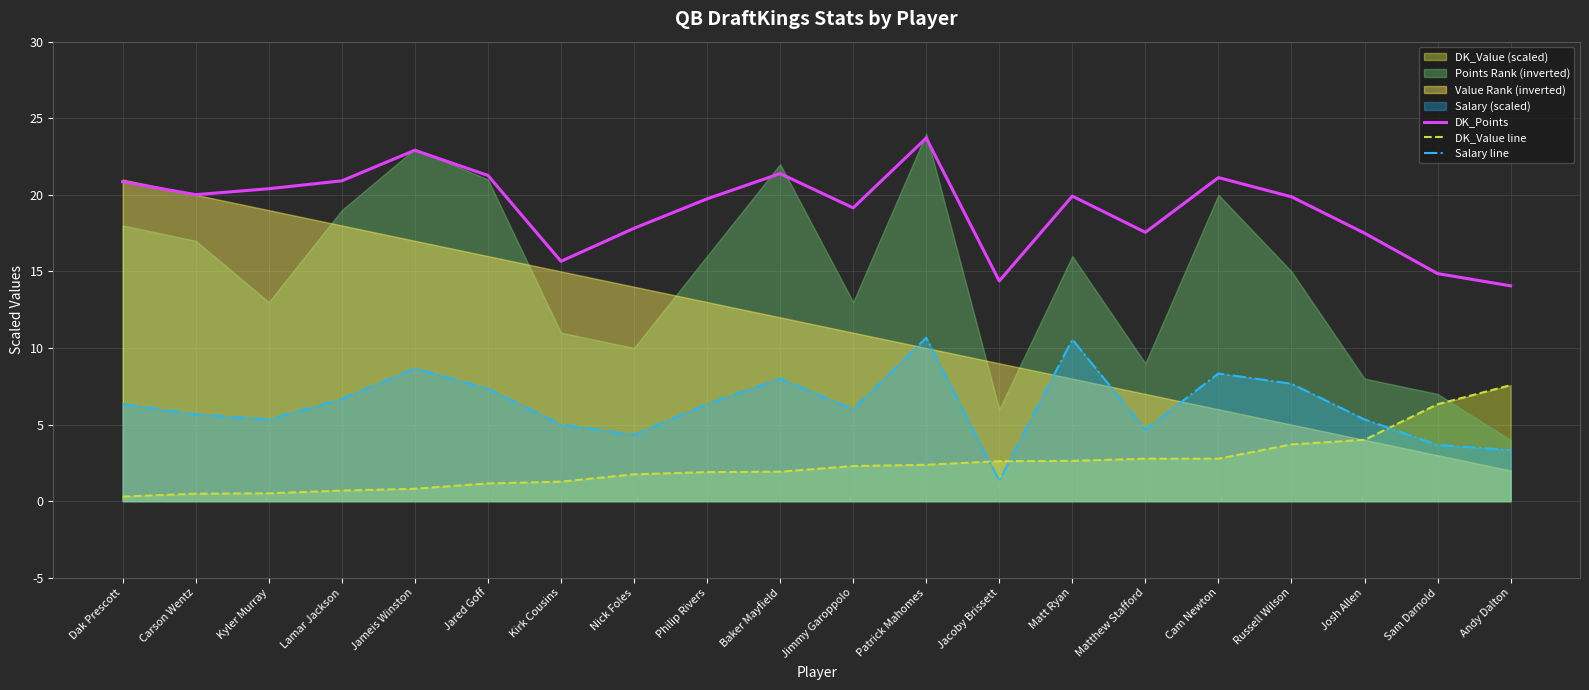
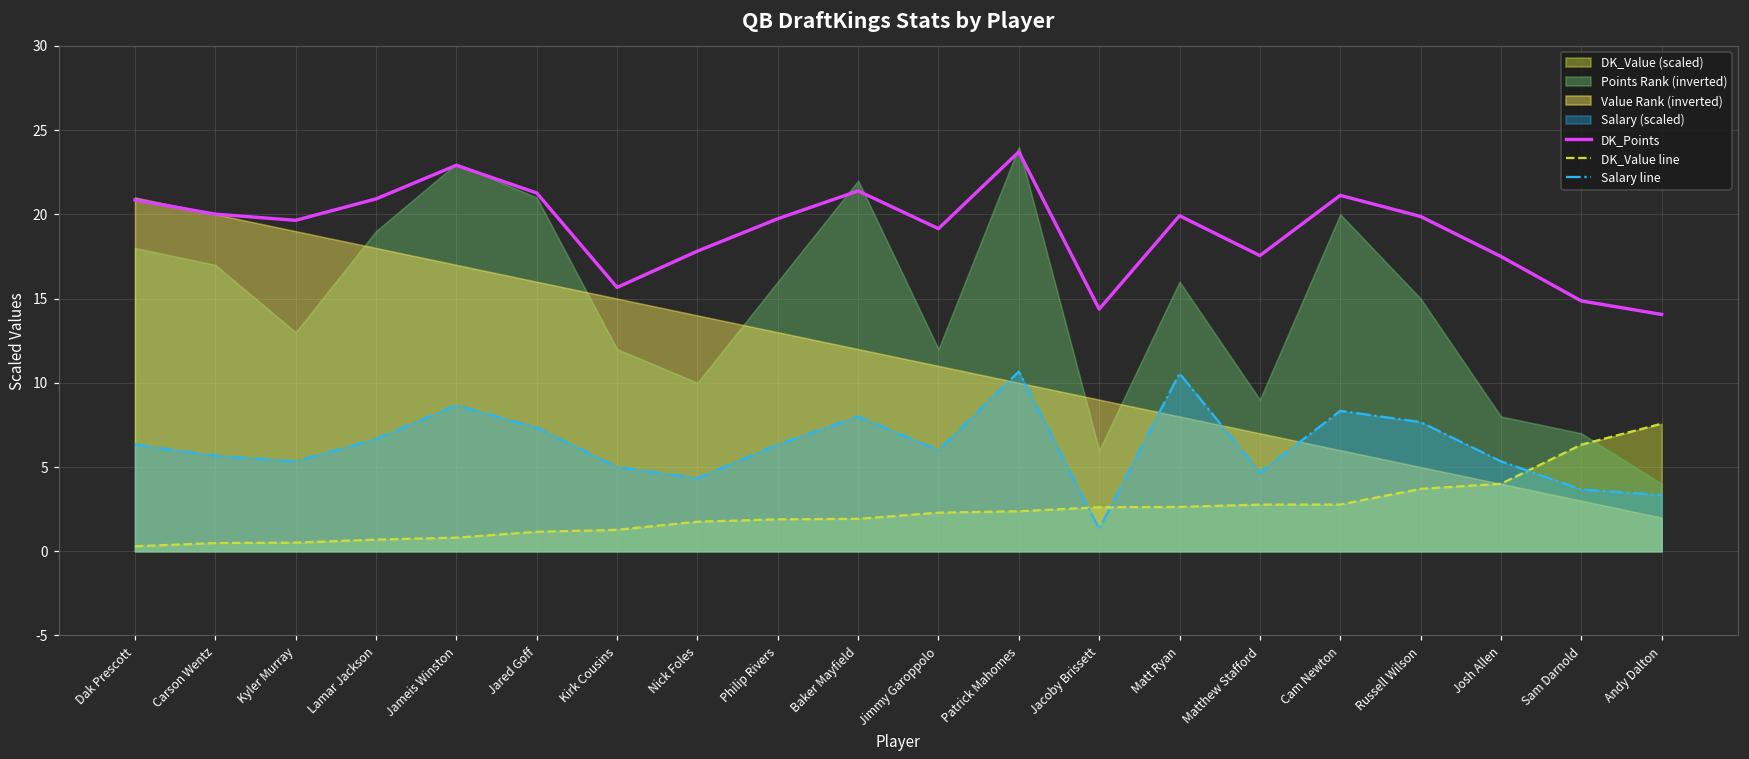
DK_Points, Kyler Murray: 20.4 -> 19.6
Points Rank (inverted), Kirk Cousins: 11.0 -> 12.0
Points Rank (inverted), Jimmy Garoppolo: 13.0 -> 12.0
